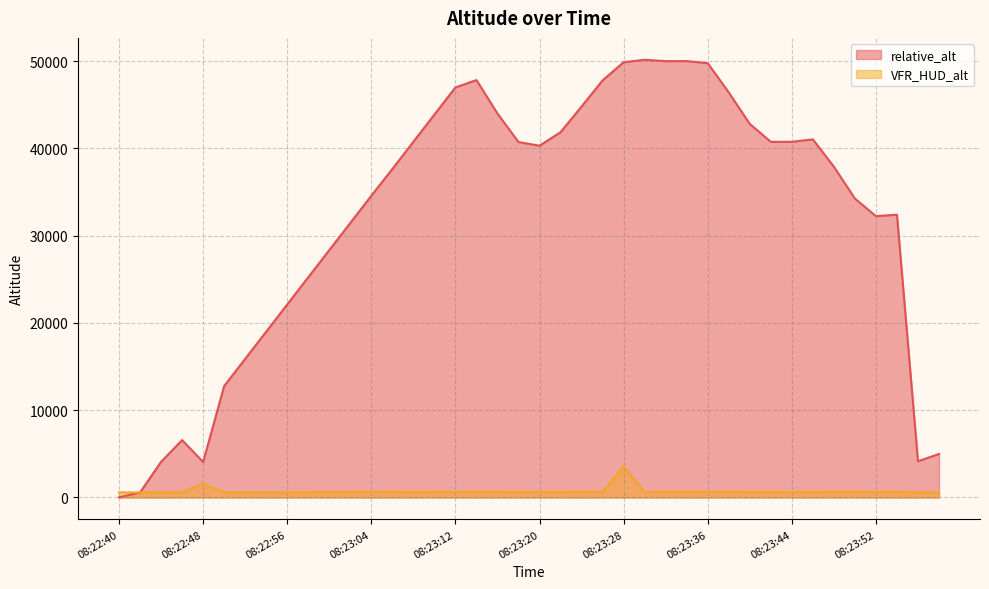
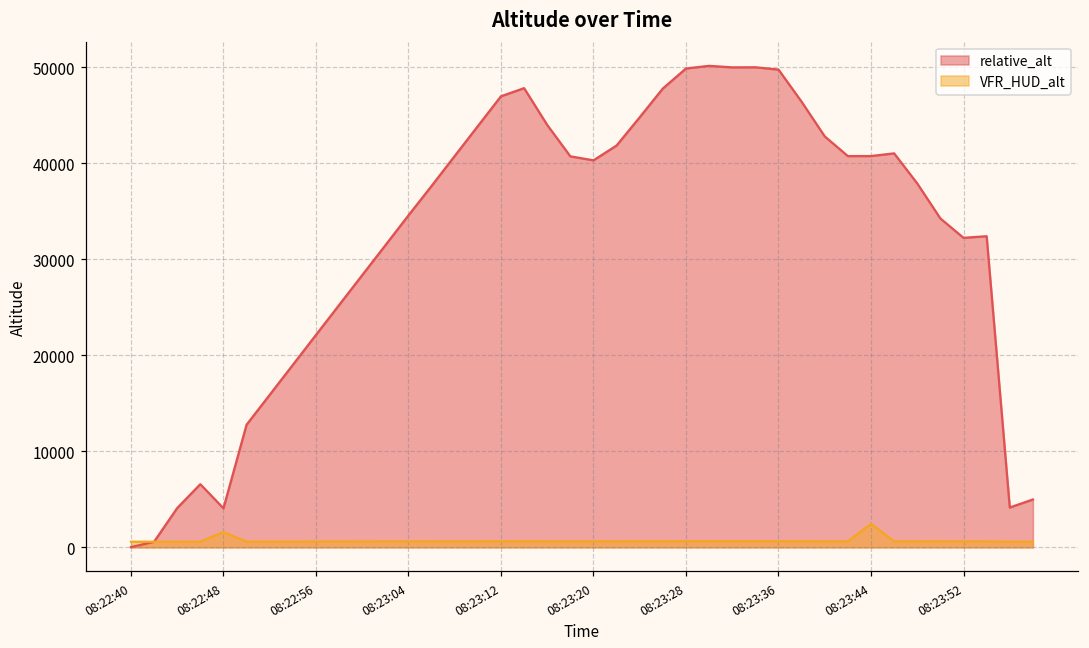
VFR_HUD_alt, 08:23:28: 4000 -> 1000
VFR_HUD_alt, 08:23:44: 1000 -> 2000
